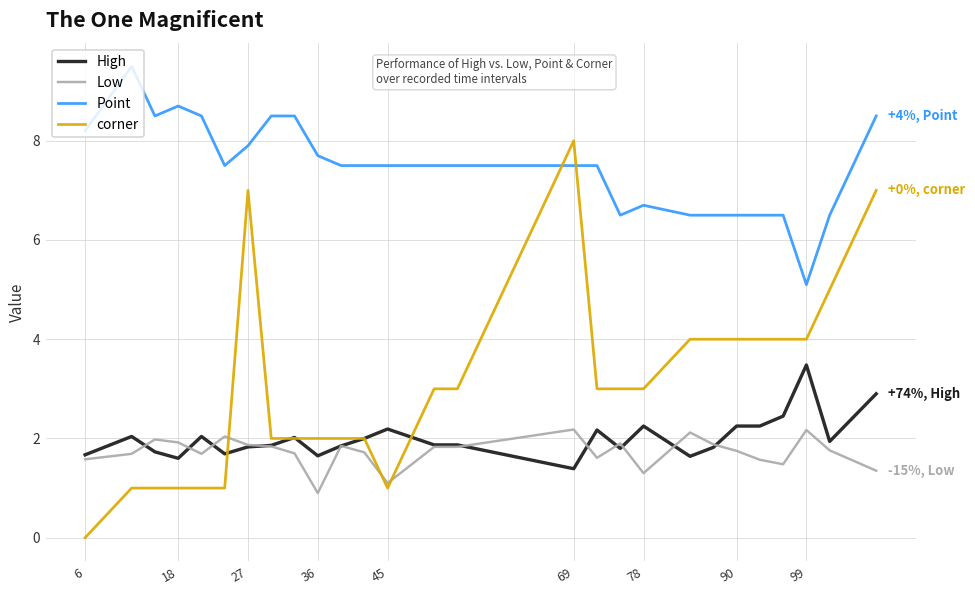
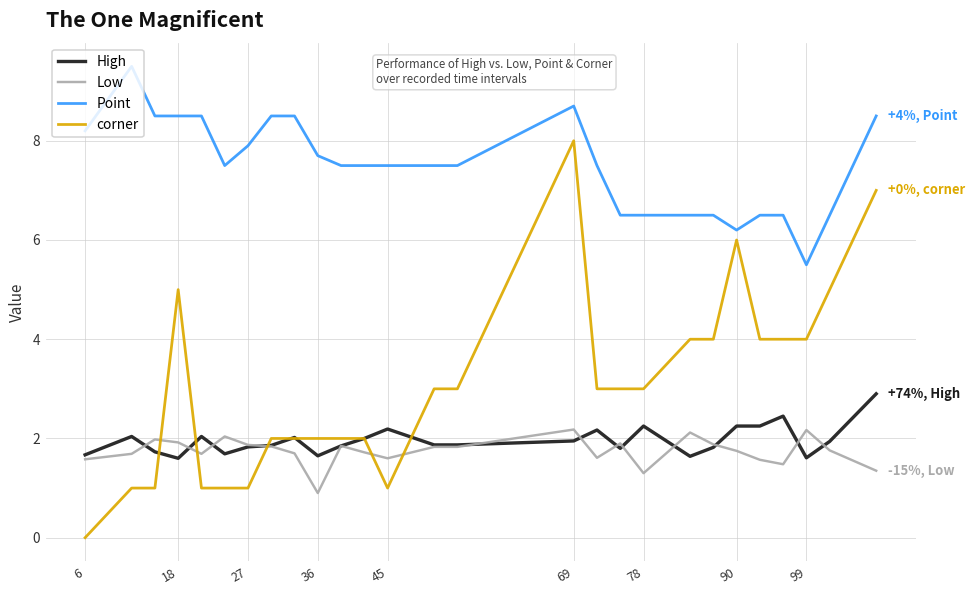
Point, 18: 8.7 -> 8.5
corner, 18: 1 -> 5
corner, 27: 7 -> 1
Low, 45: 1.1 -> 1.6
High, 69: 1.4 -> 2.0
Point, 69: 7.5 -> 8.7
Point, 78: 6.7 -> 6.5
Point, 90: 6.5 -> 6.2
corner, 90: 4 -> 6
High, 99: 3.5 -> 1.6
Point, 99: 5.1 -> 5.5
